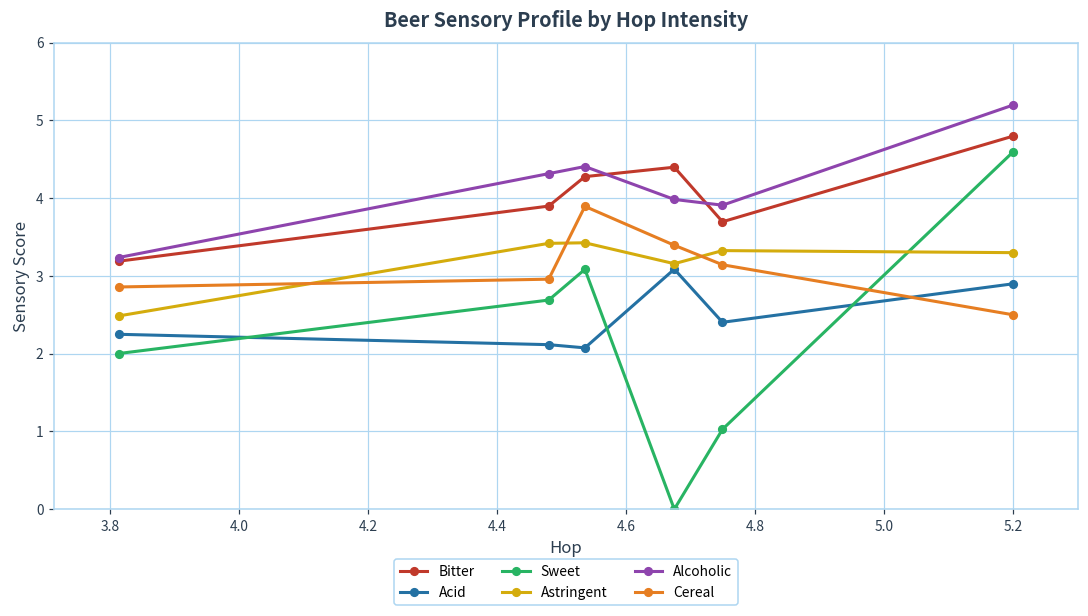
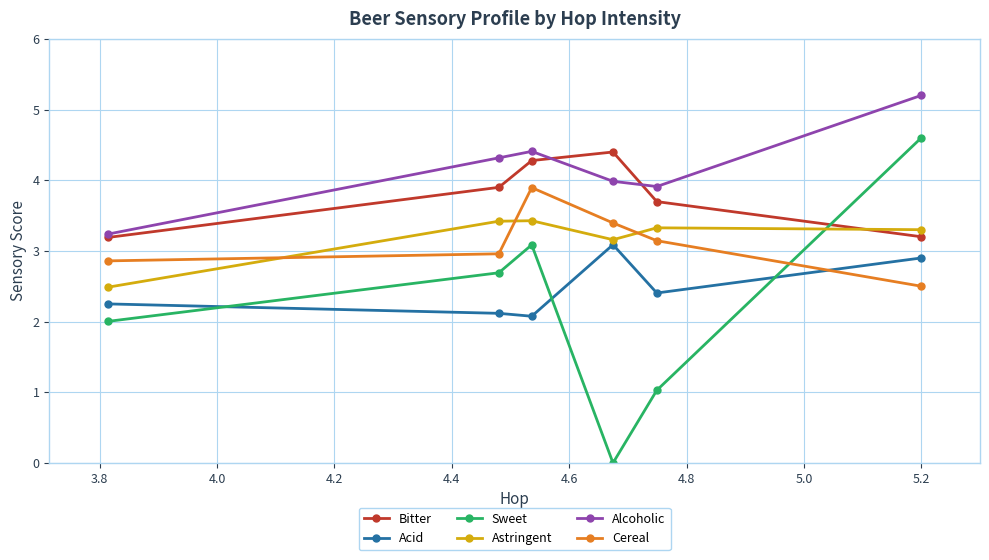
Bitter, 5.2: 4.8 -> 3.2
